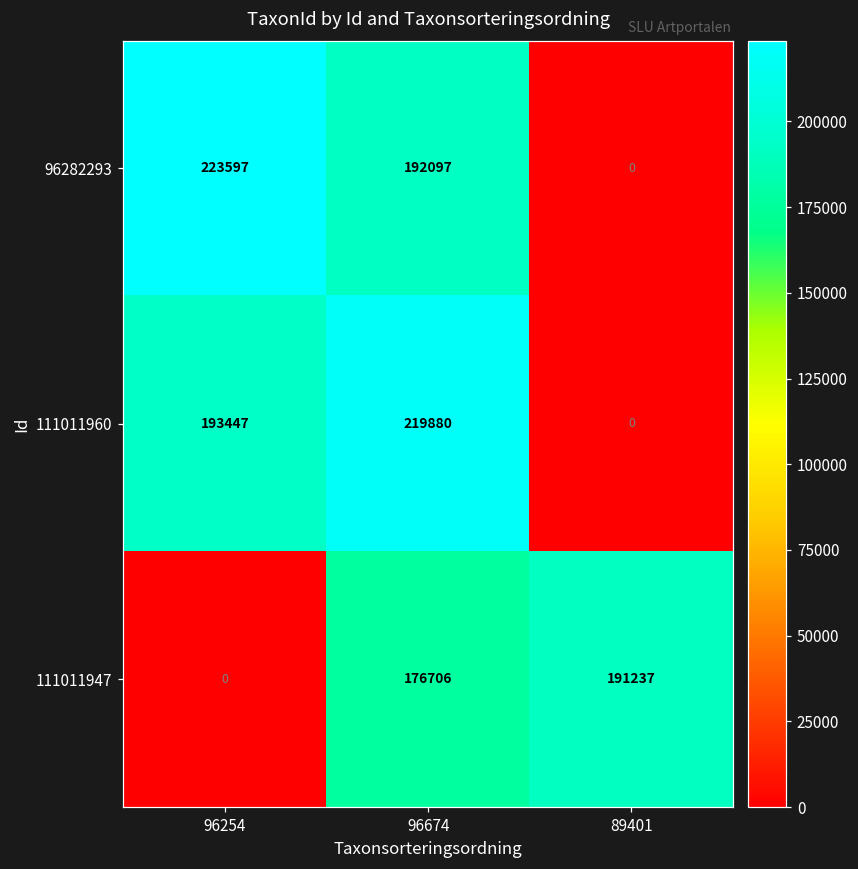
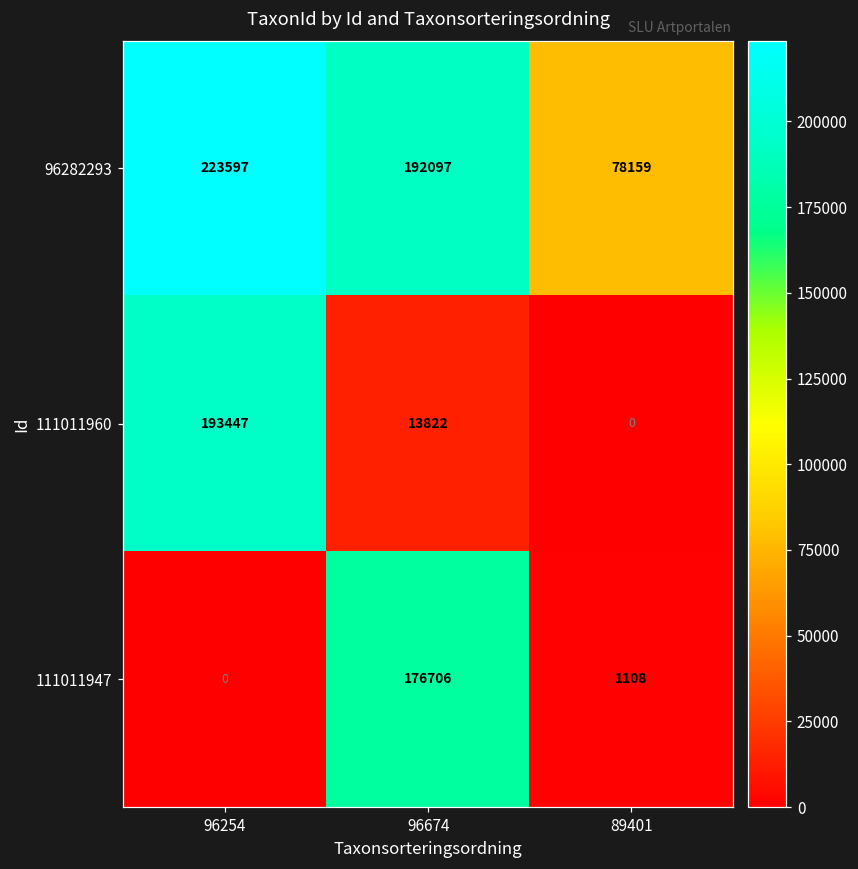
96282293, 89401: 0 -> 78159
111011960, 96674: 219880 -> 13822
111011947, 89401: 191237 -> 1108
